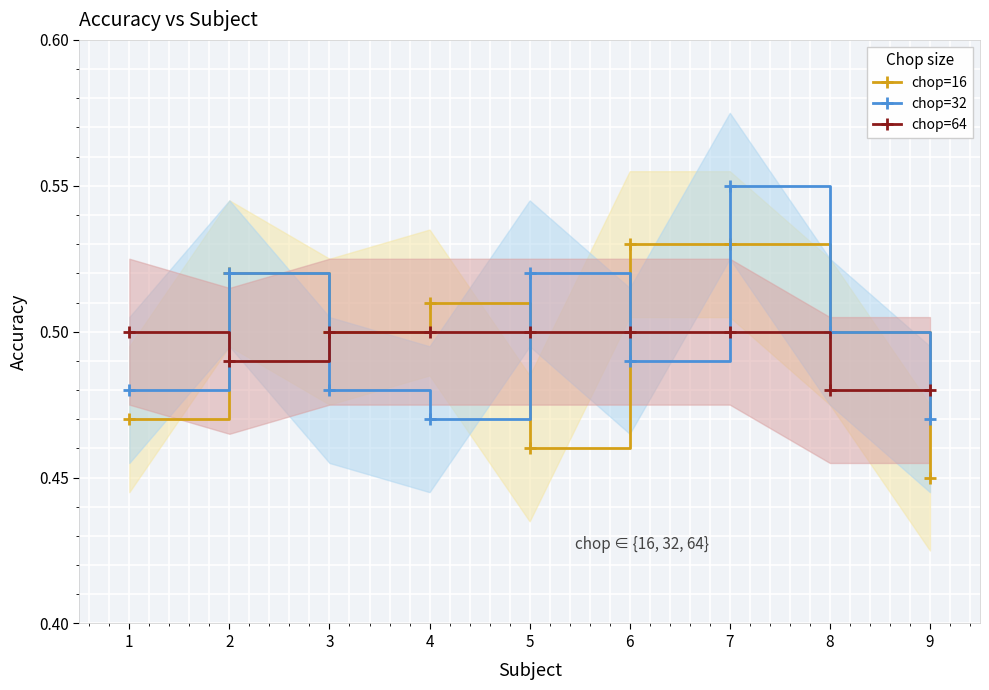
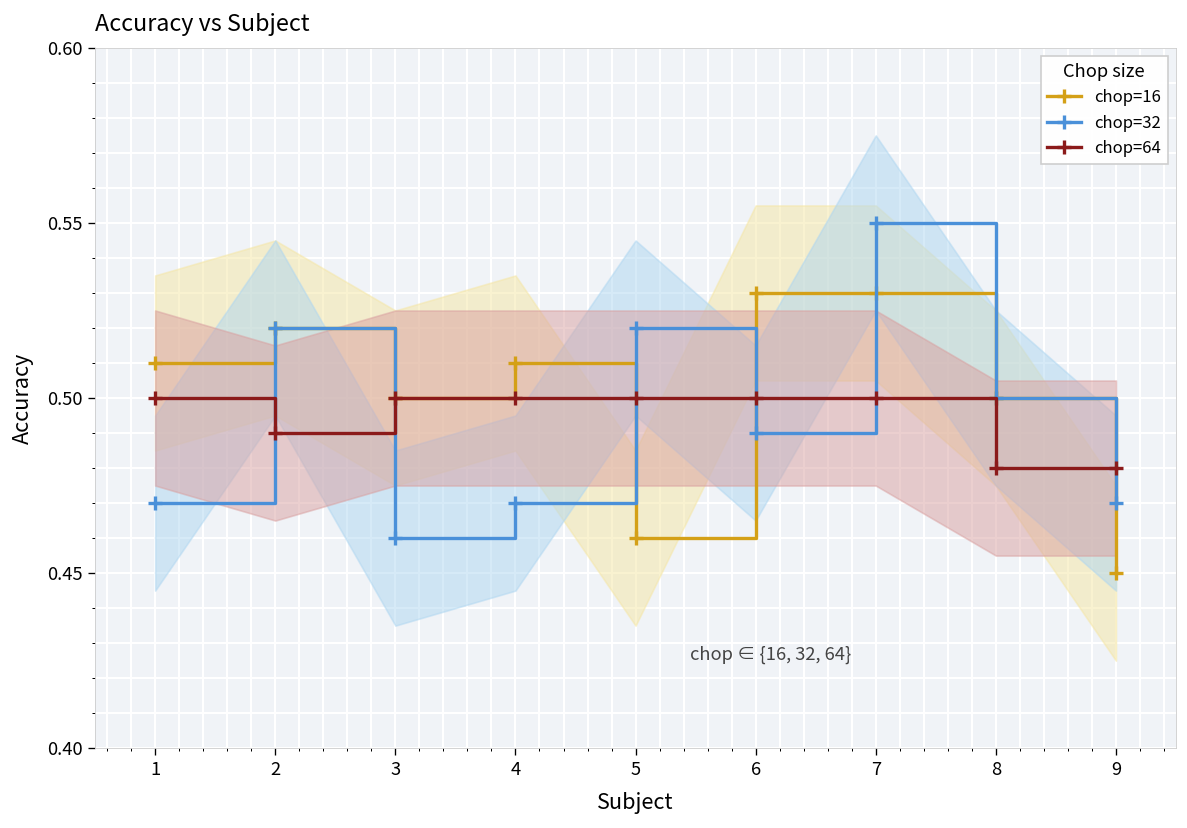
chop=16, 1: 0.47 -> 0.51
chop=32, 1: 0.48 -> 0.47
chop=32, 3: 0.48 -> 0.46
